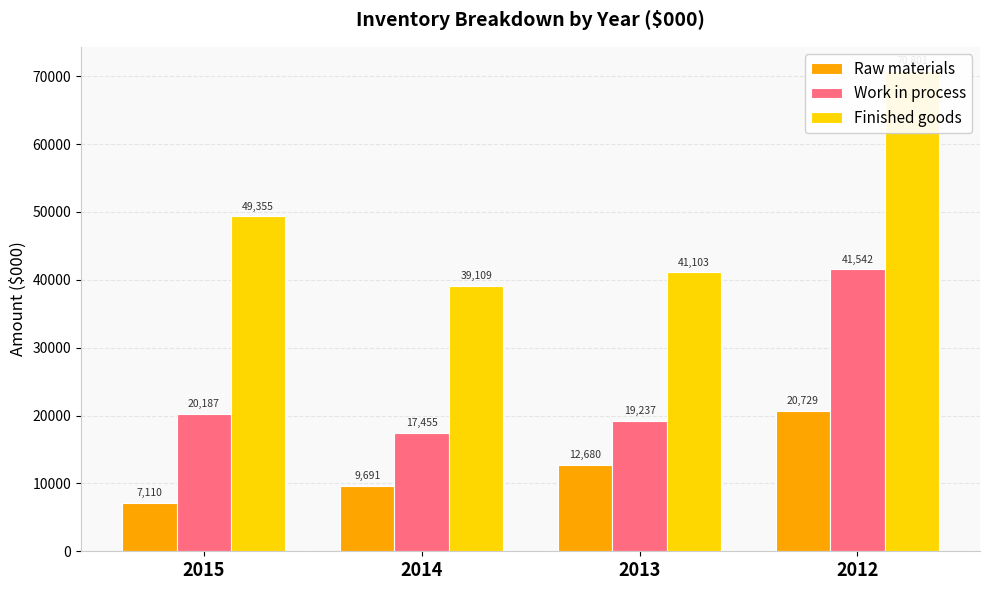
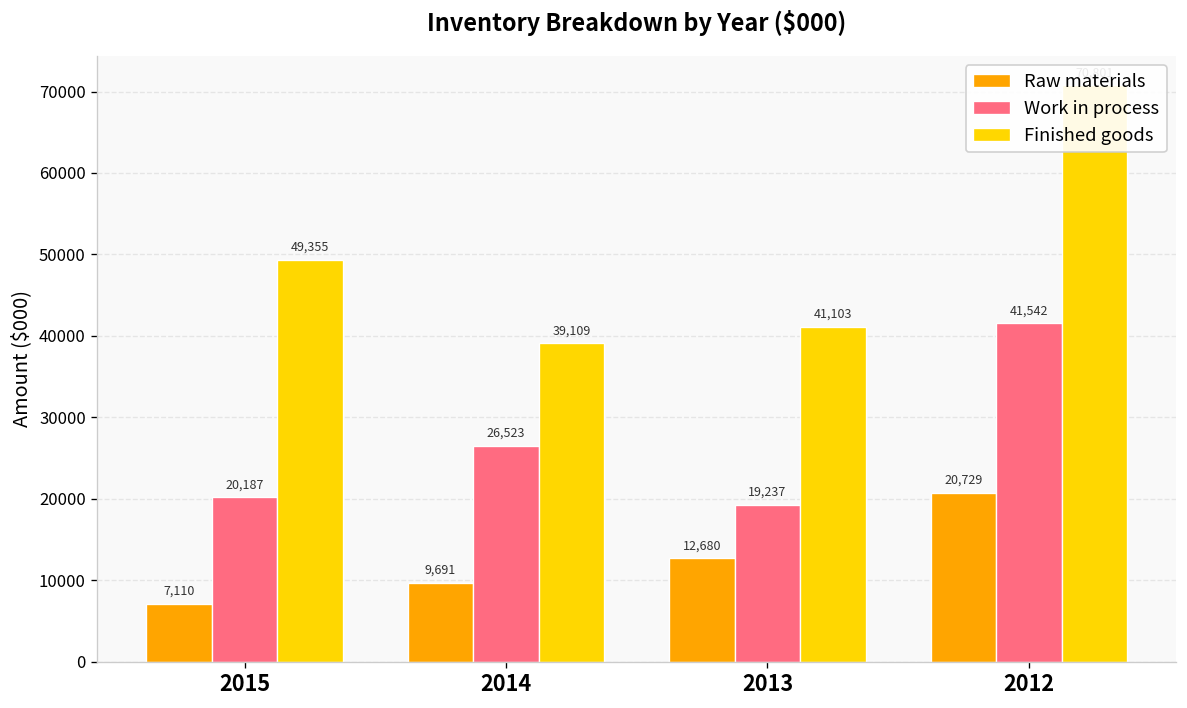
Work in process, 2014: 17,455 -> 26,523
